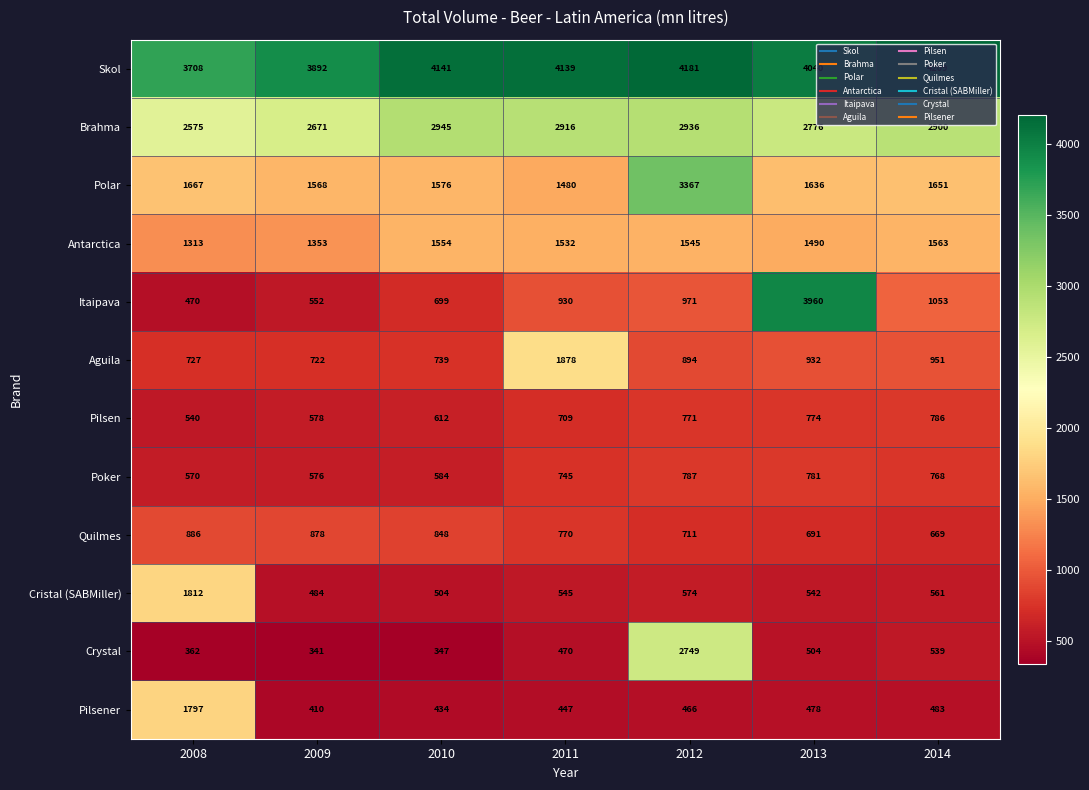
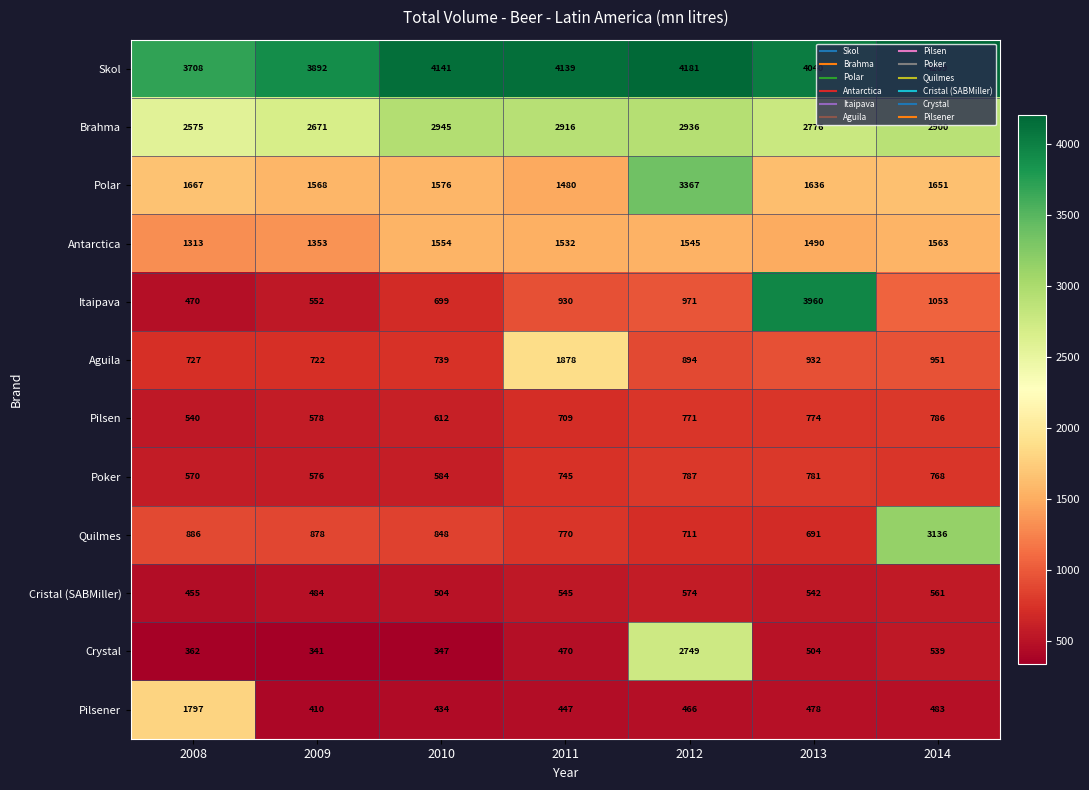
Quilmes, 2014: 669 -> 3136
Cristal (SABMiller), 2008: 1812 -> 455
